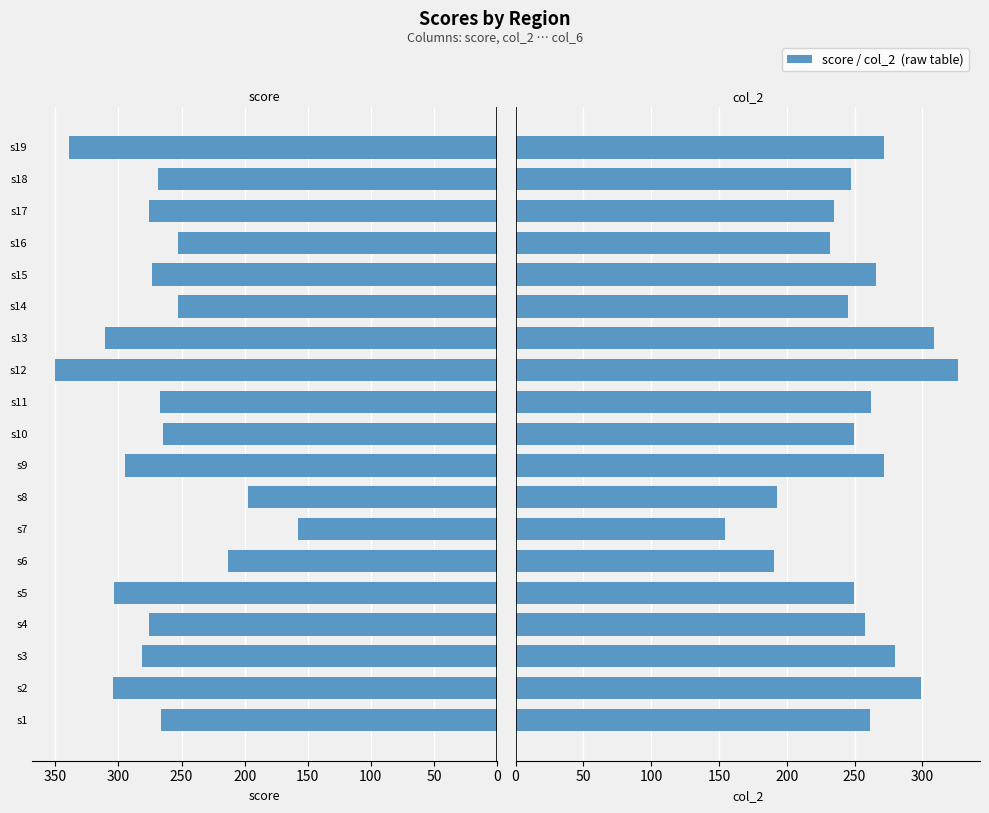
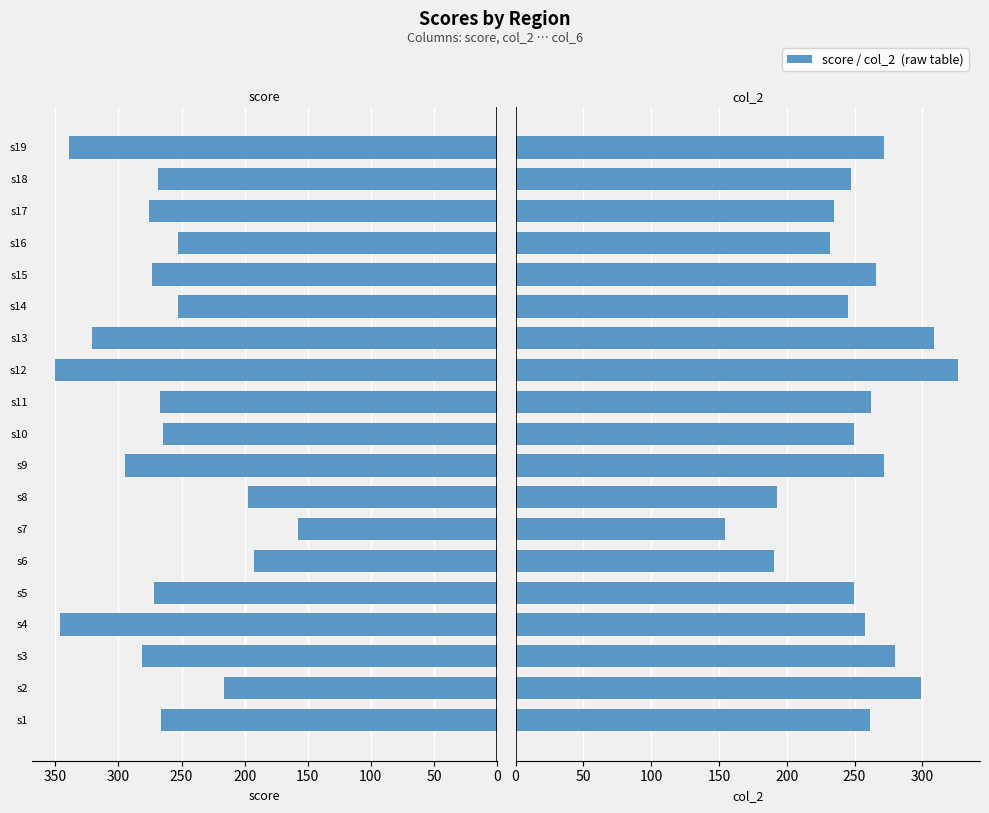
score, s13: 311 -> 321
score, s6: 213 -> 192
score, s5: 303 -> 272
score, s4: 276 -> 346
score, s2: 304 -> 216
